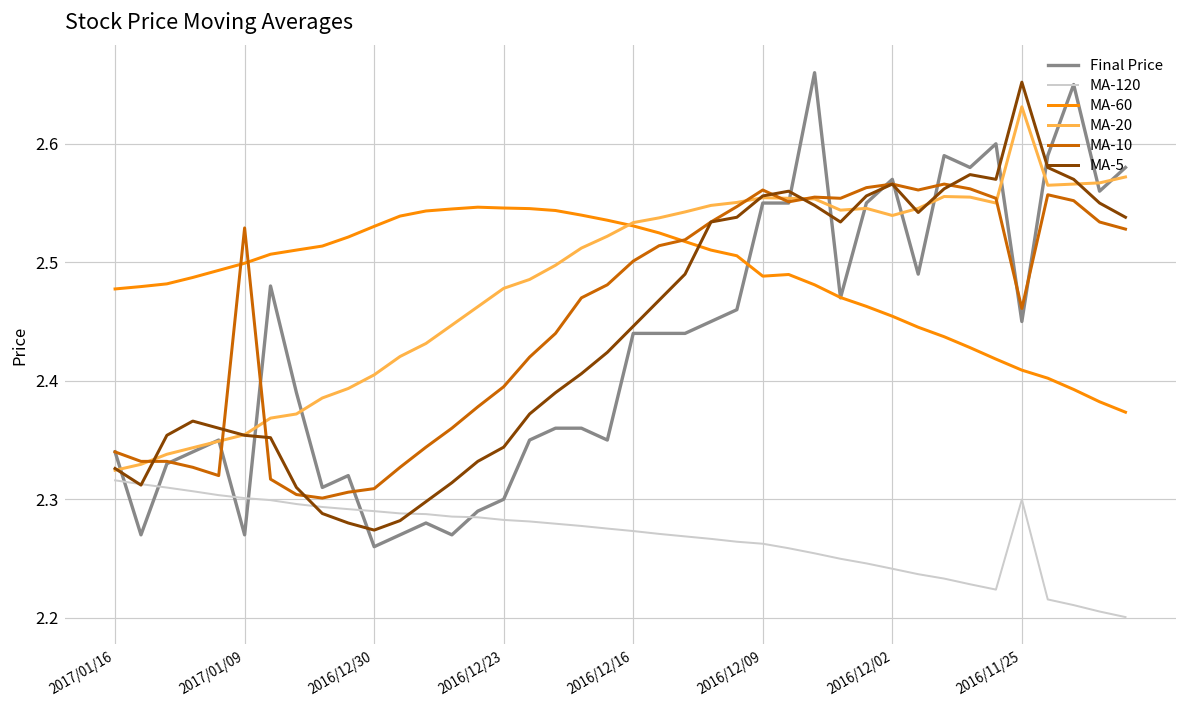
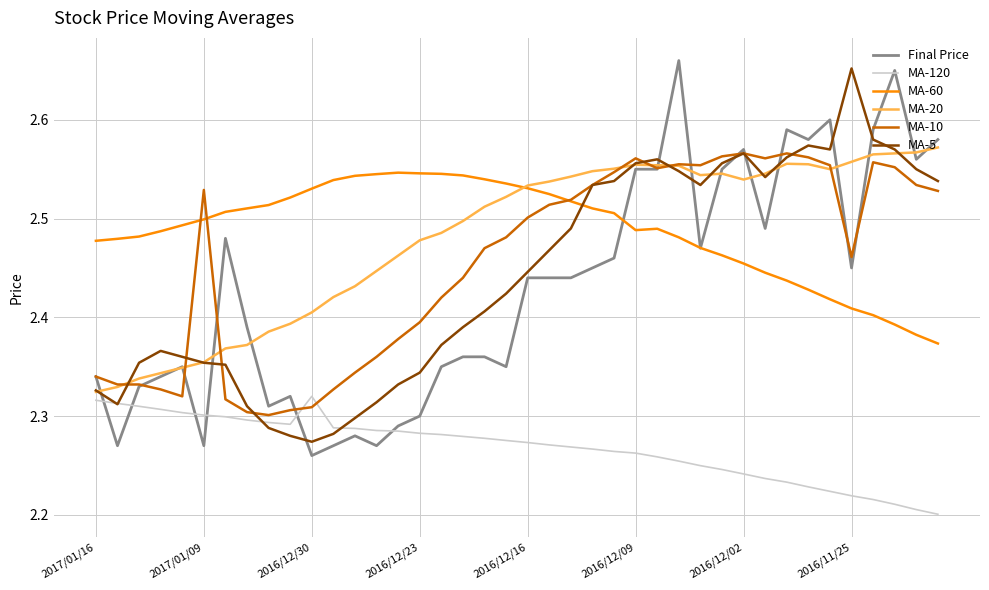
MA-120, 2016/12/30: 2.29 -> 2.32
MA-120, 2016/11/25: 2.30 -> 2.22
MA-20, 2016/11/25: 2.63 -> 2.56
